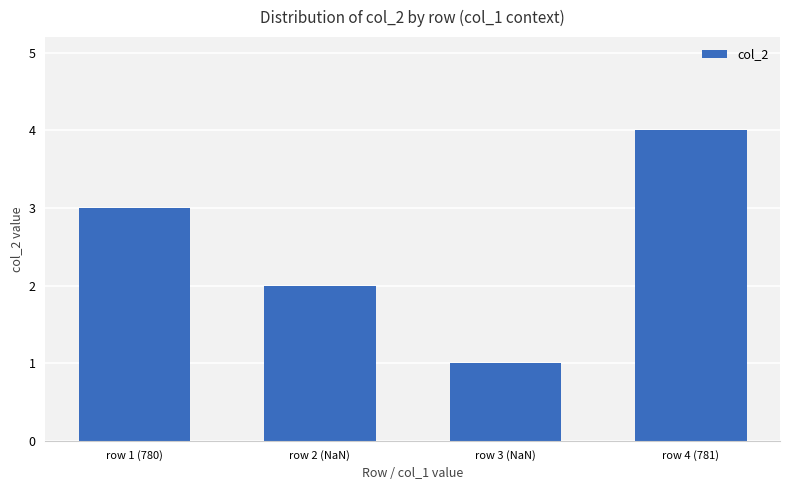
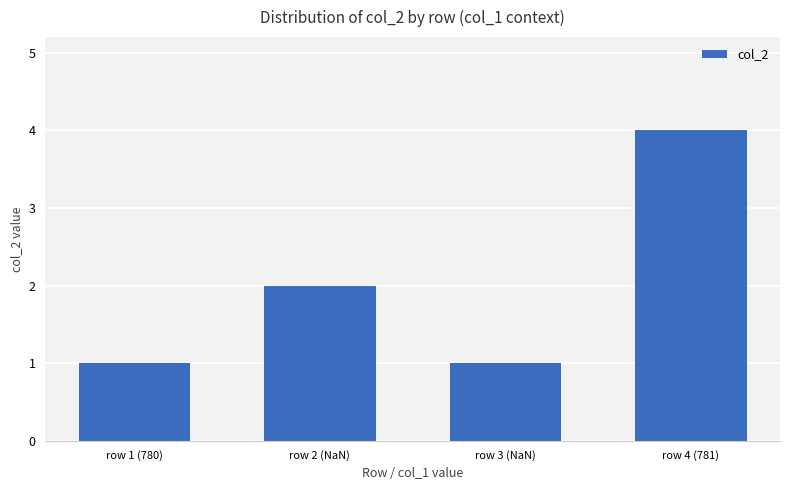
row 1 (780): 3 -> 1
